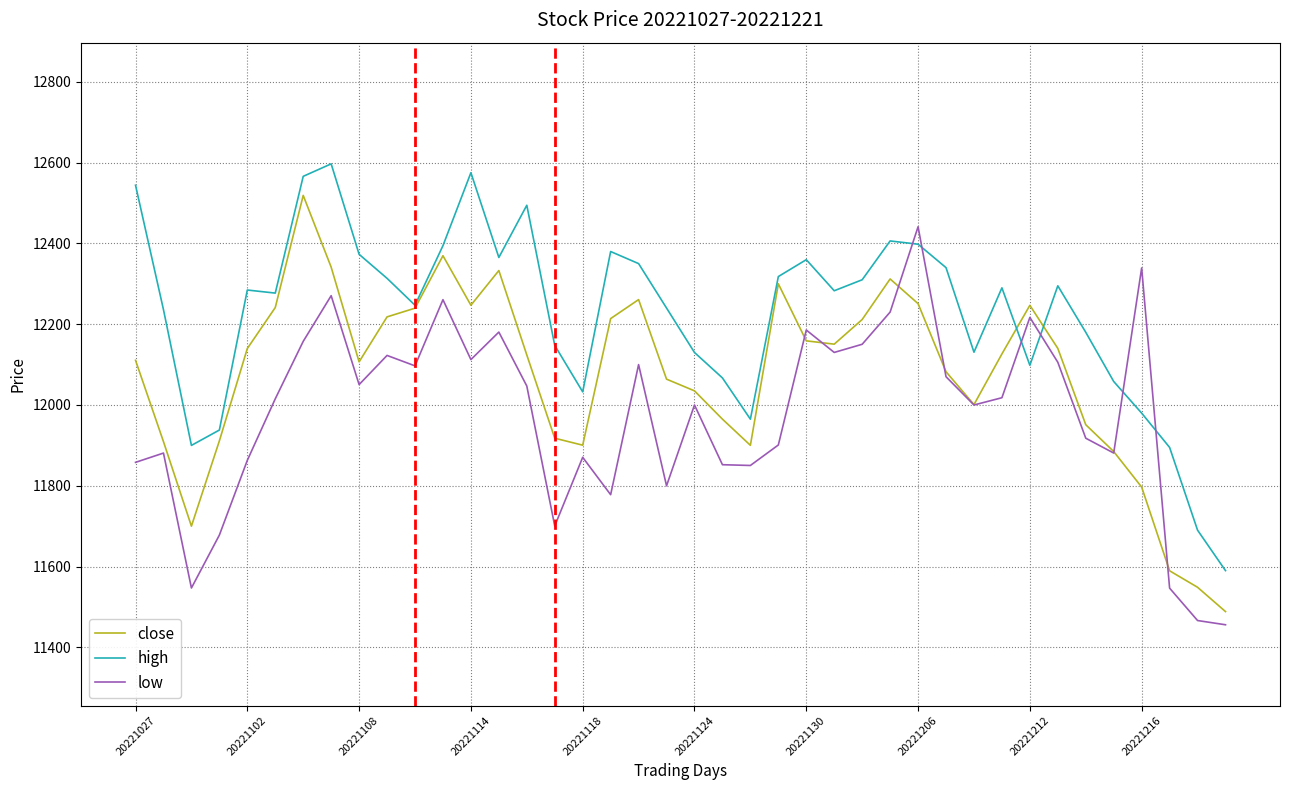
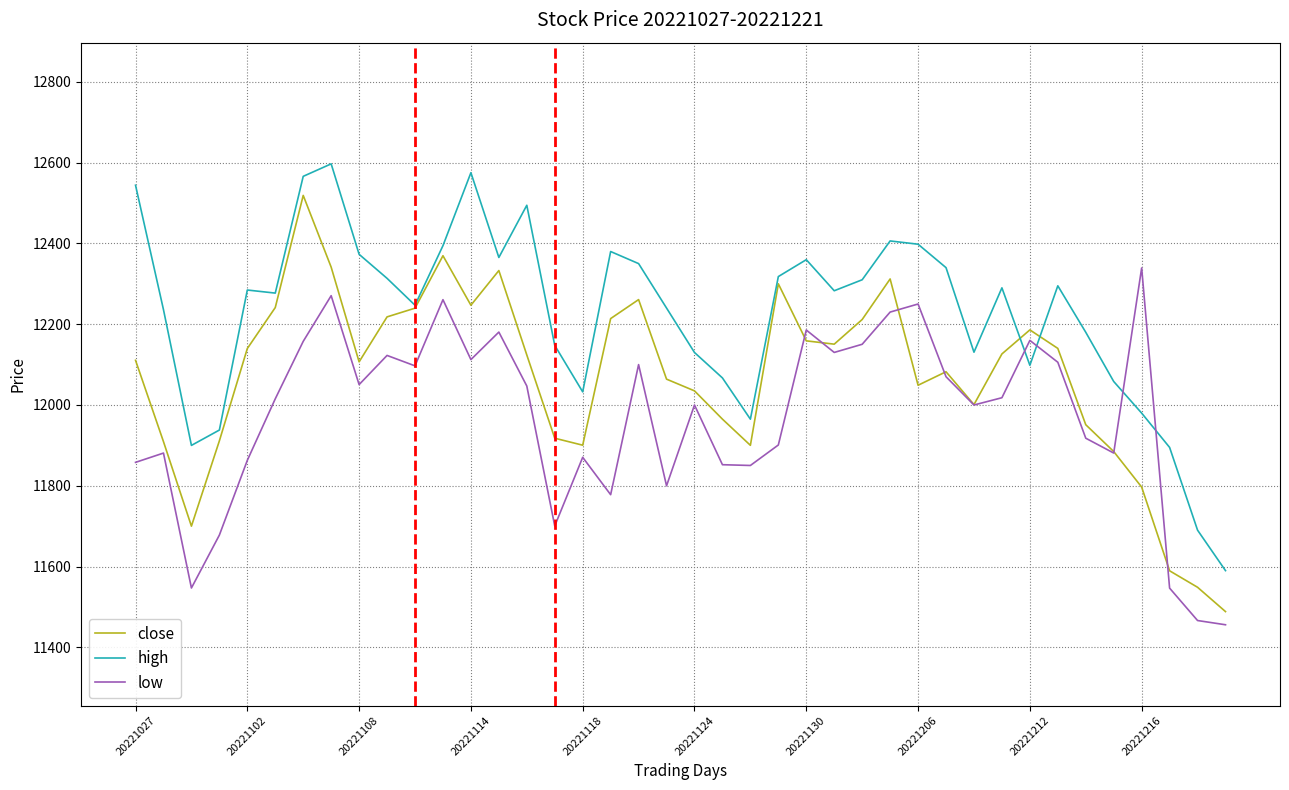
close, 20221206: 12250 -> 12050
low, 20221206: 12440 -> 12250
close, 20221212: 12250 -> 12190
low, 20221212: 12220 -> 12160
